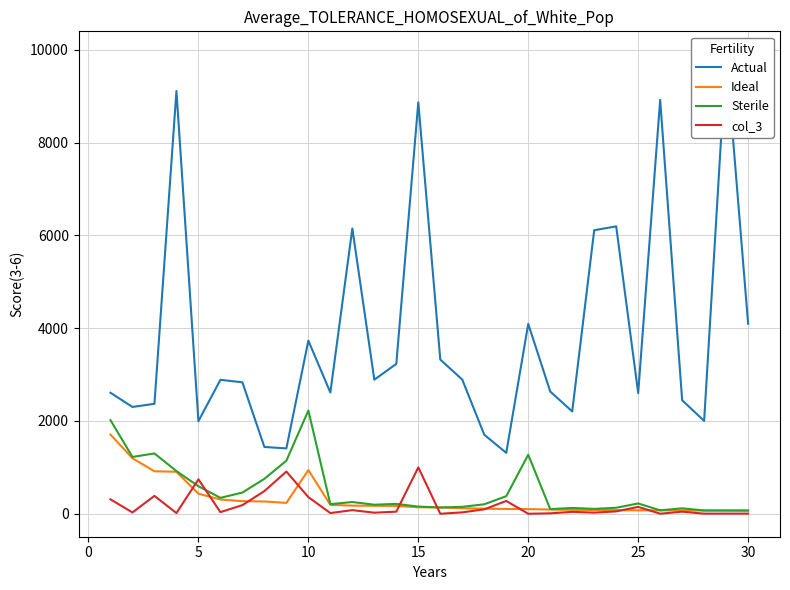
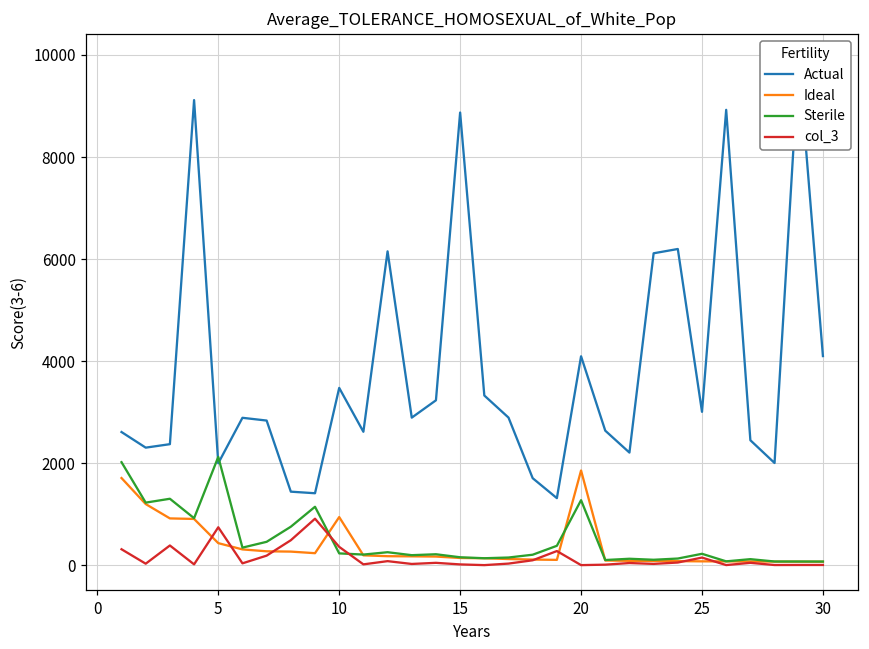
Sterile, 5: 600 -> 2100
Actual, 10: 3700 -> 3500
Sterile, 10: 2200 -> 200
col_3, 15: 1000 -> 0
Ideal, 20: 100 -> 1900
Actual, 25: 2600 -> 3000
